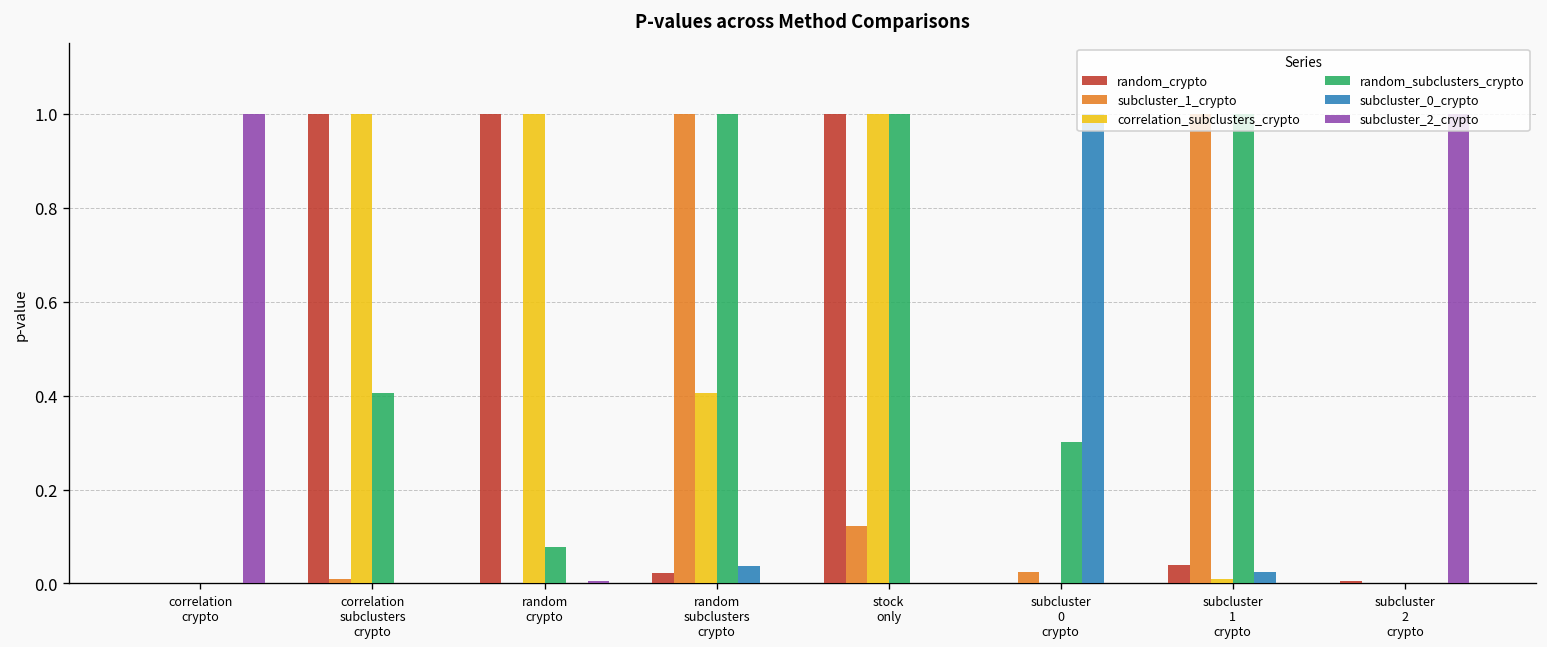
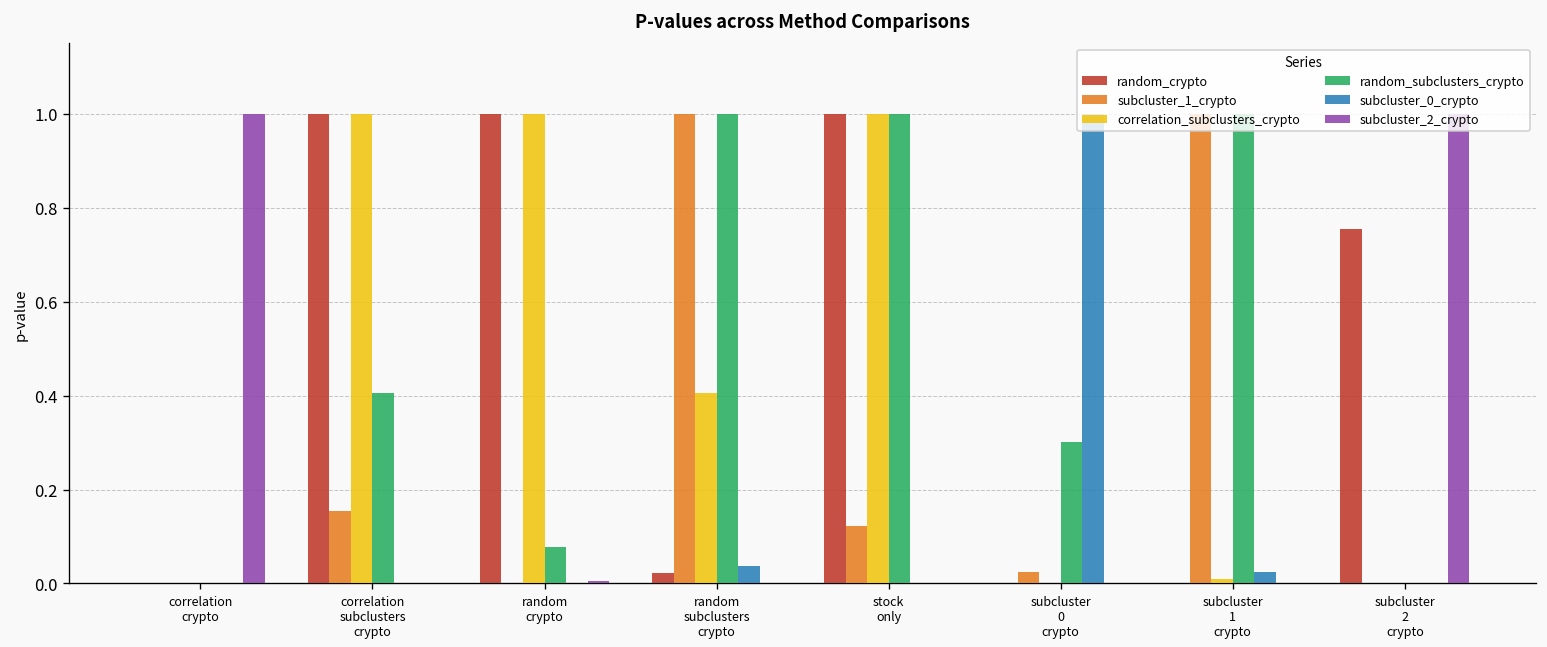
subcluster_1_crypto, correlation subclusters crypto: 0.01 -> 0.15
random_crypto, subcluster 1 crypto: 0.04 -> 0.00
random_crypto, subcluster 2 crypto: 0.00 -> 0.75
